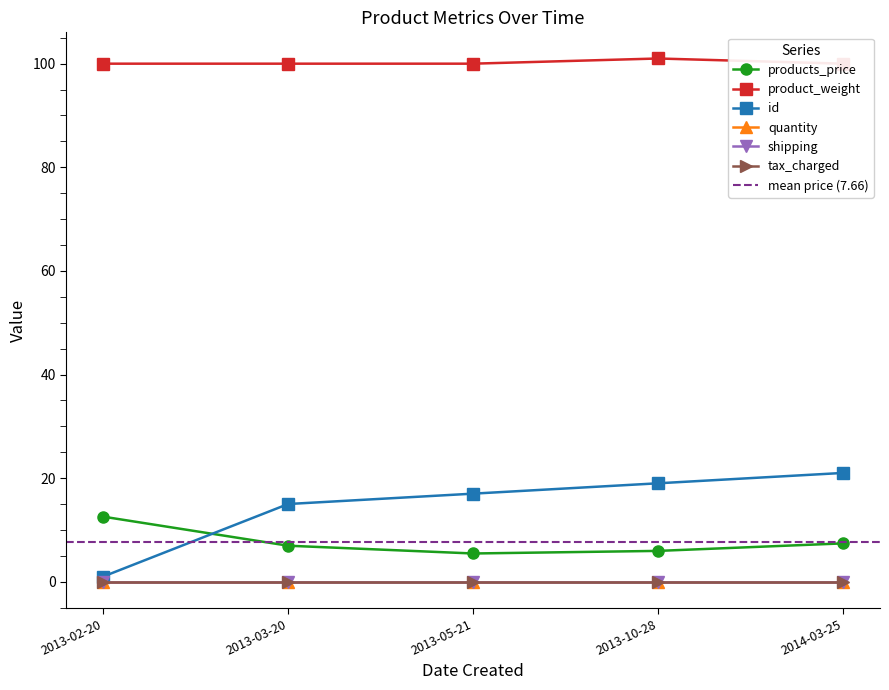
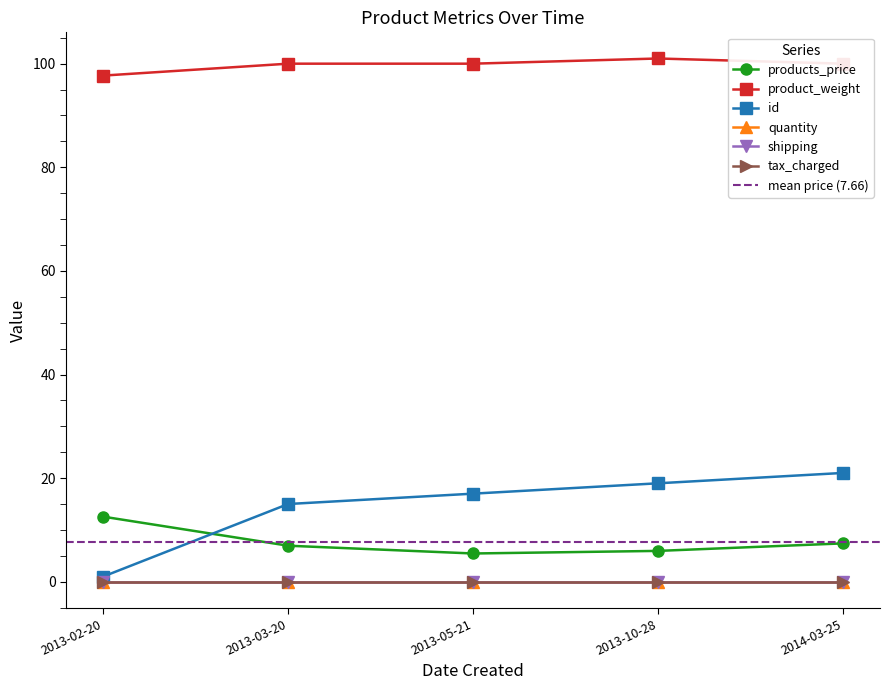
product_weight, 2013-02-20: 100 -> 98
